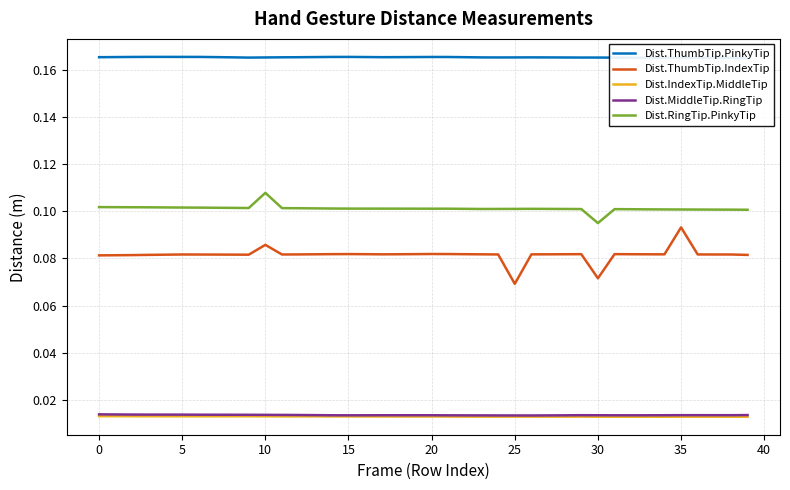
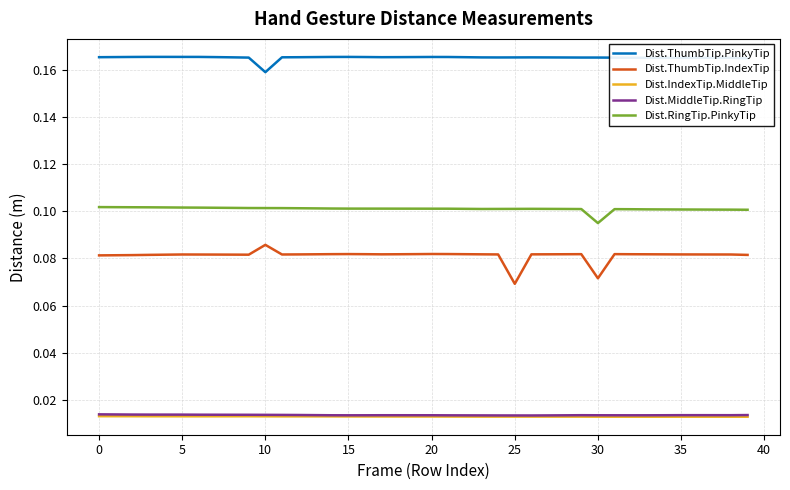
Dist.ThumbTip.PinkyTip, 10: 0.165 -> 0.159
Dist.RingTip.PinkyTip, 10: 0.108 -> 0.101
Dist.ThumbTip.IndexTip, 35: 0.093 -> 0.082
